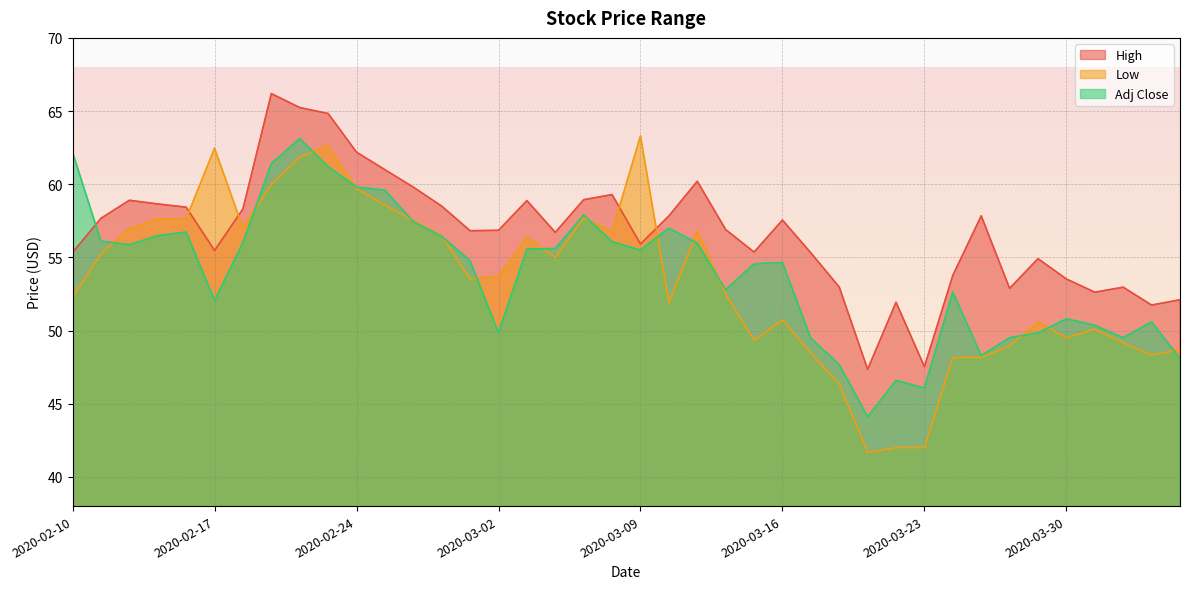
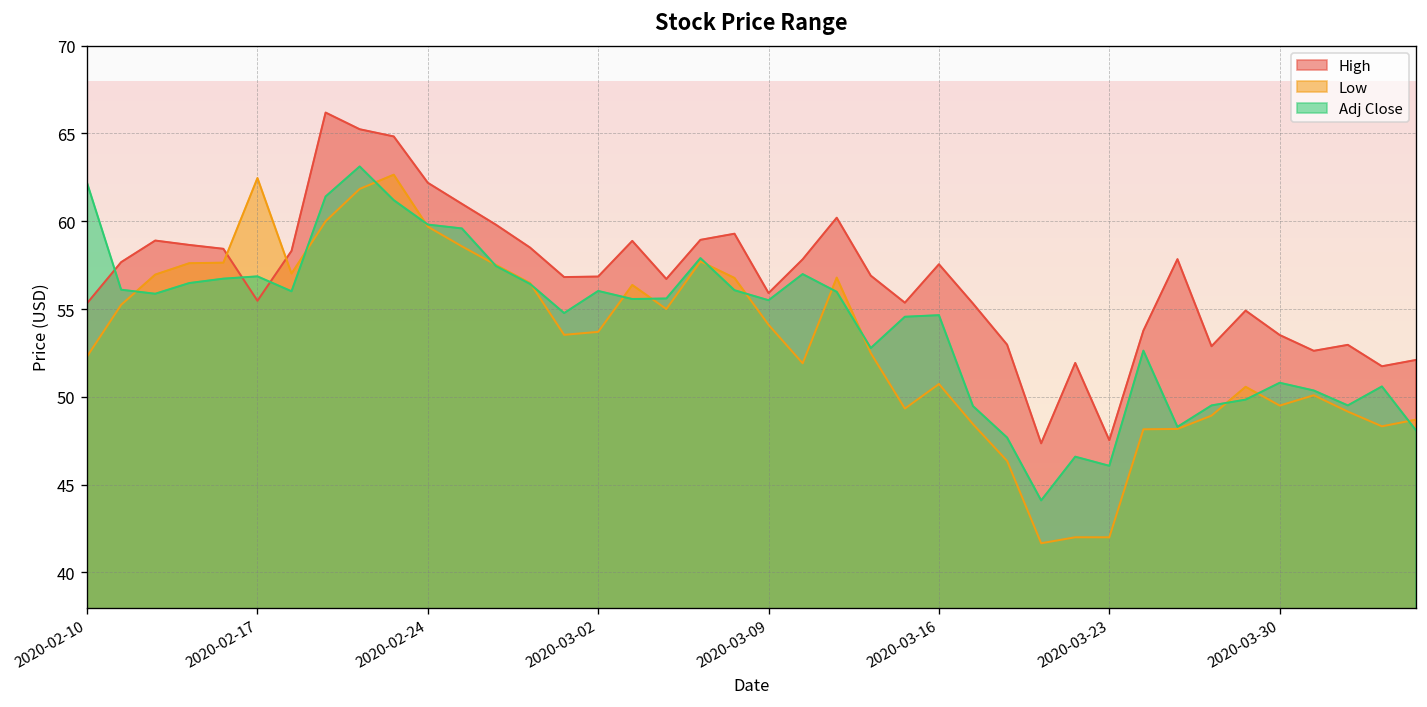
Adj Close, 2020-02-17: 52.1 -> 56.9
Adj Close, 2020-03-02: 49.8 -> 56.0
Low, 2020-03-09: 63.3 -> 54.1
